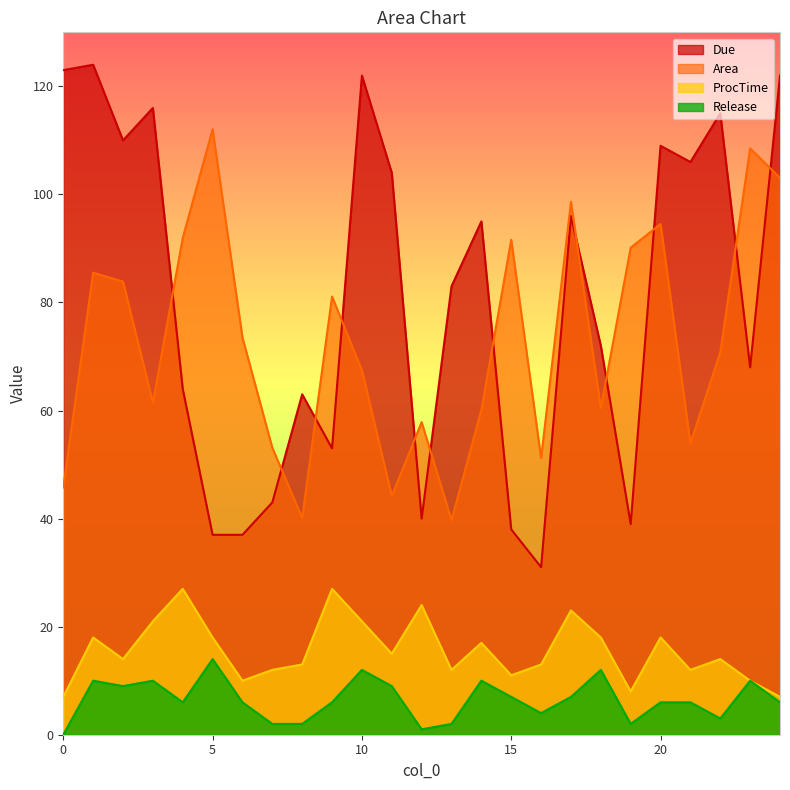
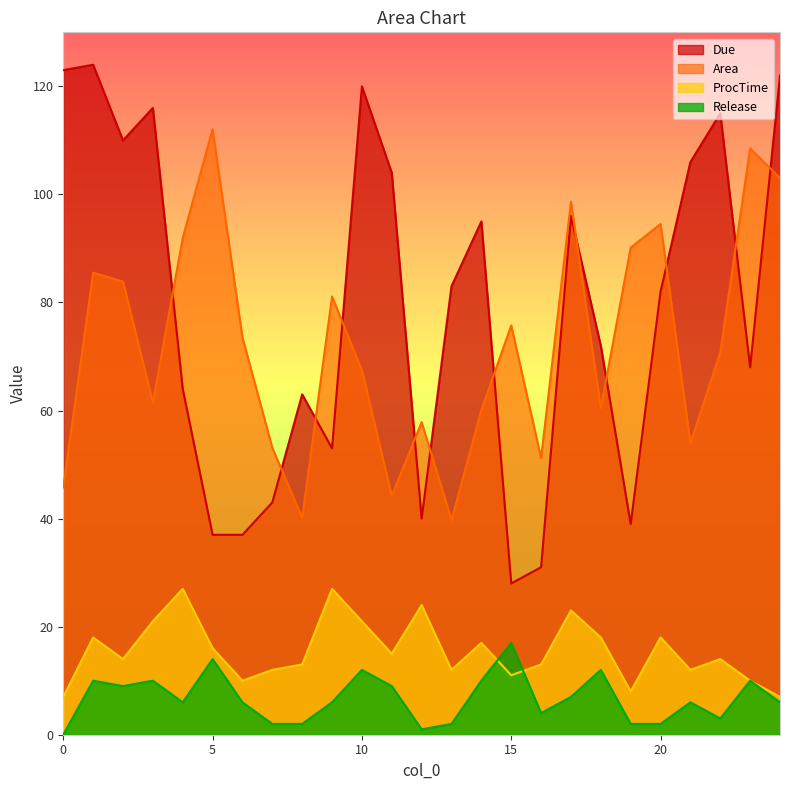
ProcTime, 5: 18 -> 16
Due, 10: 122 -> 120
Due, 15: 38 -> 28
Area, 15: 92 -> 76
Release, 15: 7 -> 17
Due, 20: 109 -> 82
Release, 20: 6 -> 2
